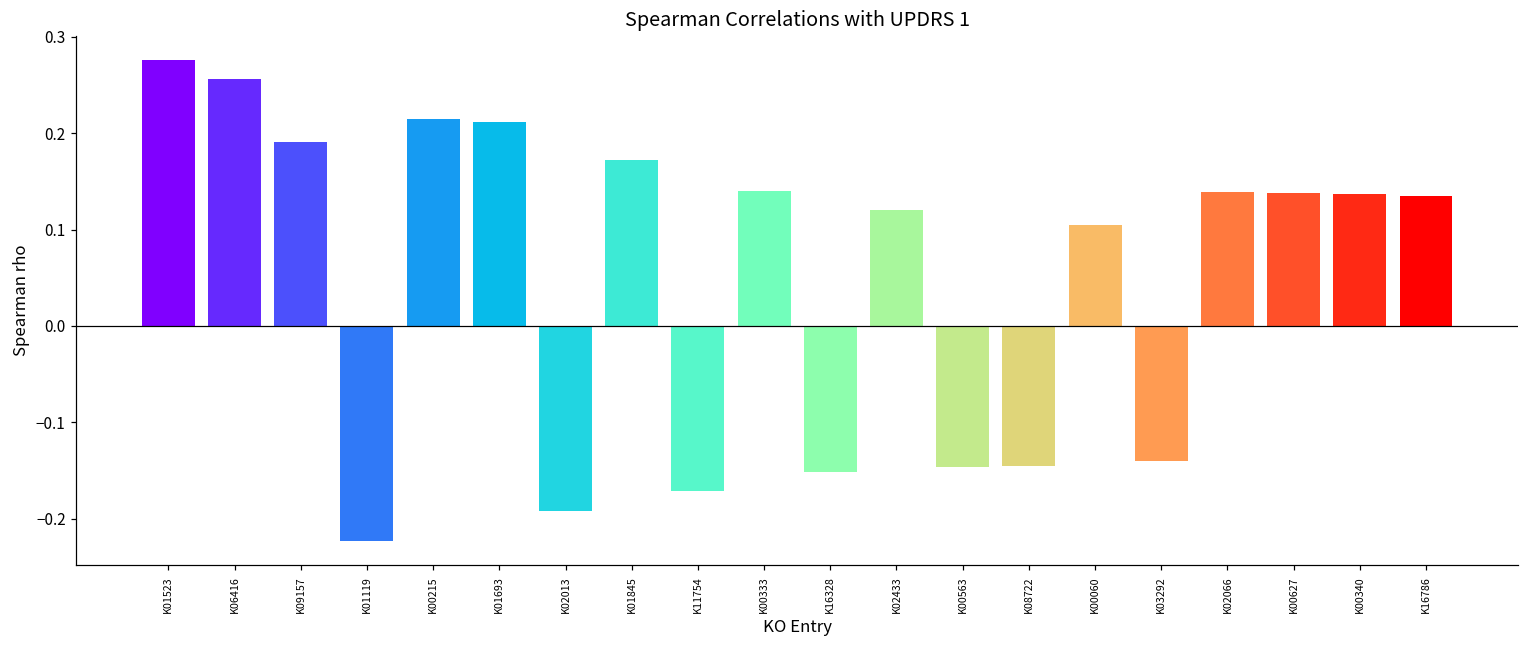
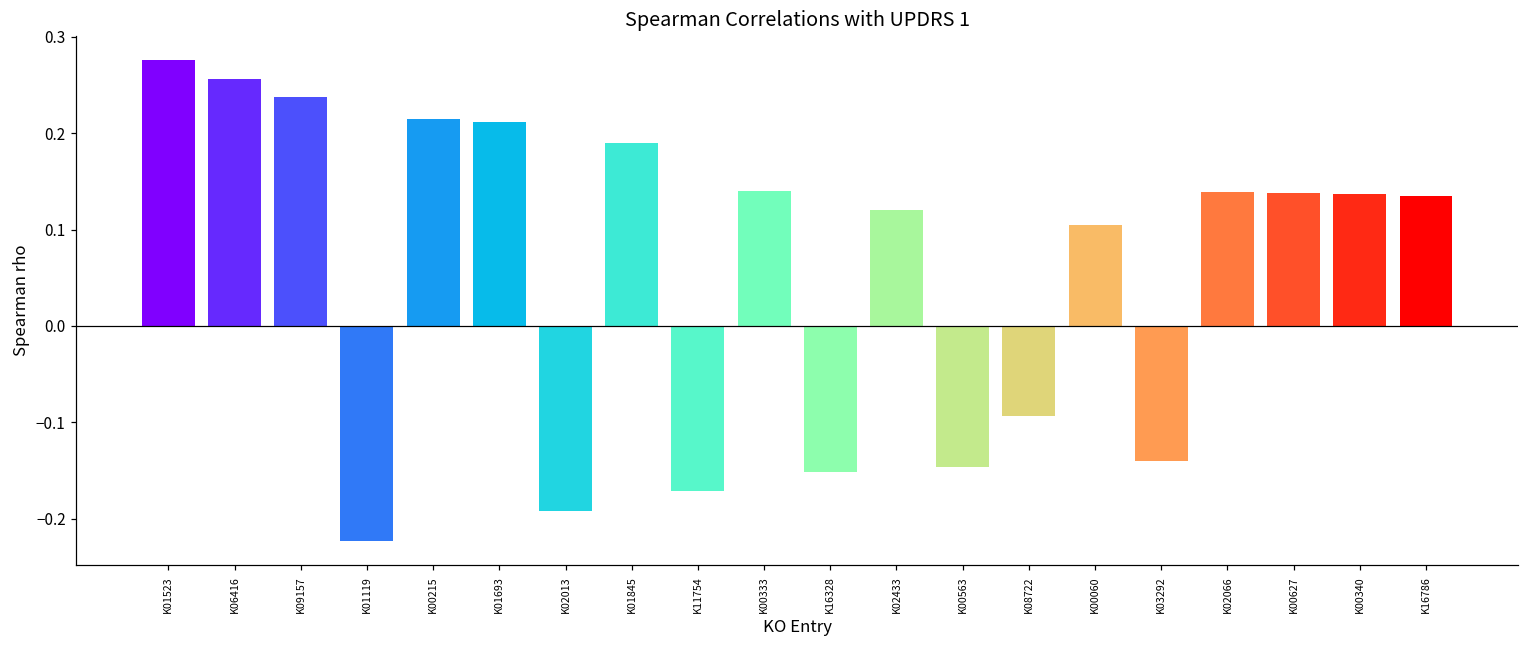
K09157: 0.19 -> 0.24
K01845: 0.17 -> 0.19
K08722: -0.14 -> -0.09
